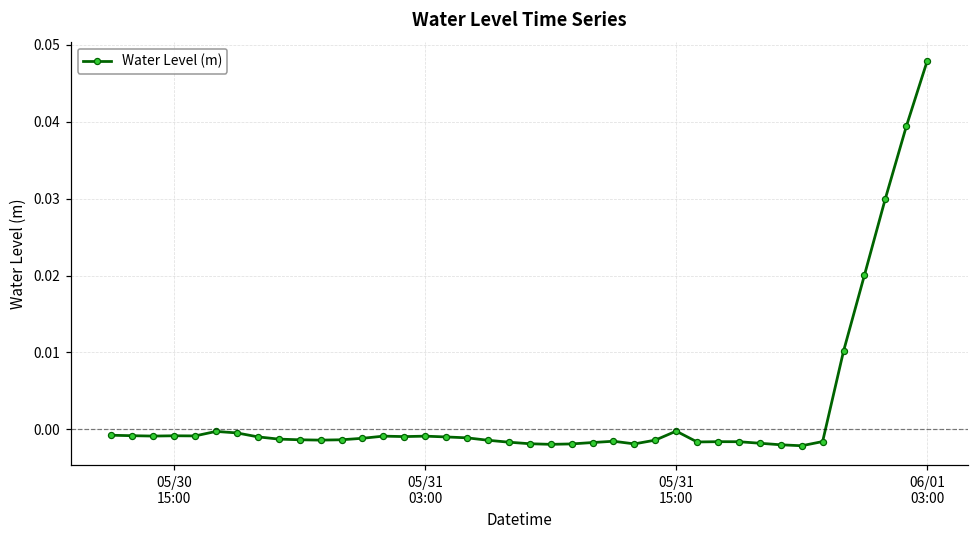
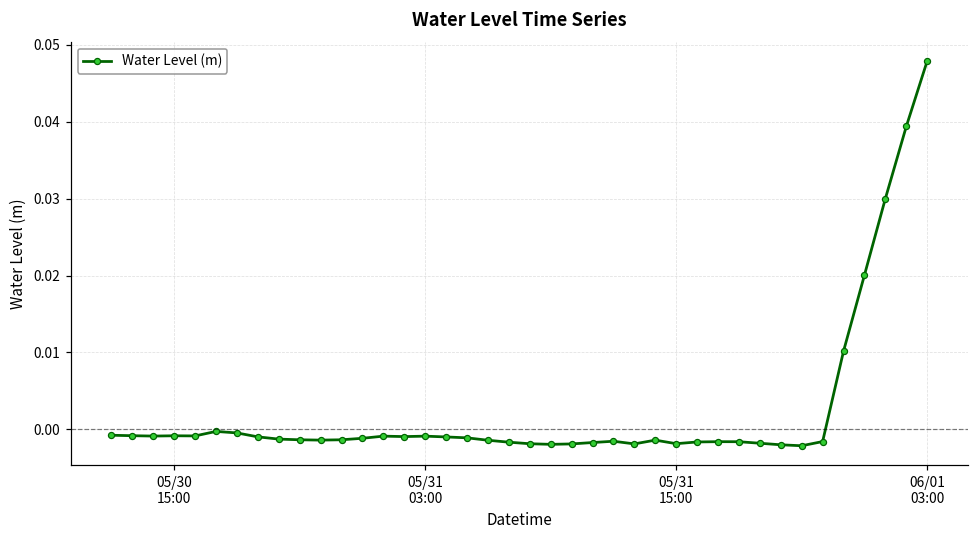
05/31 15:00: 0.000 -> -0.002
